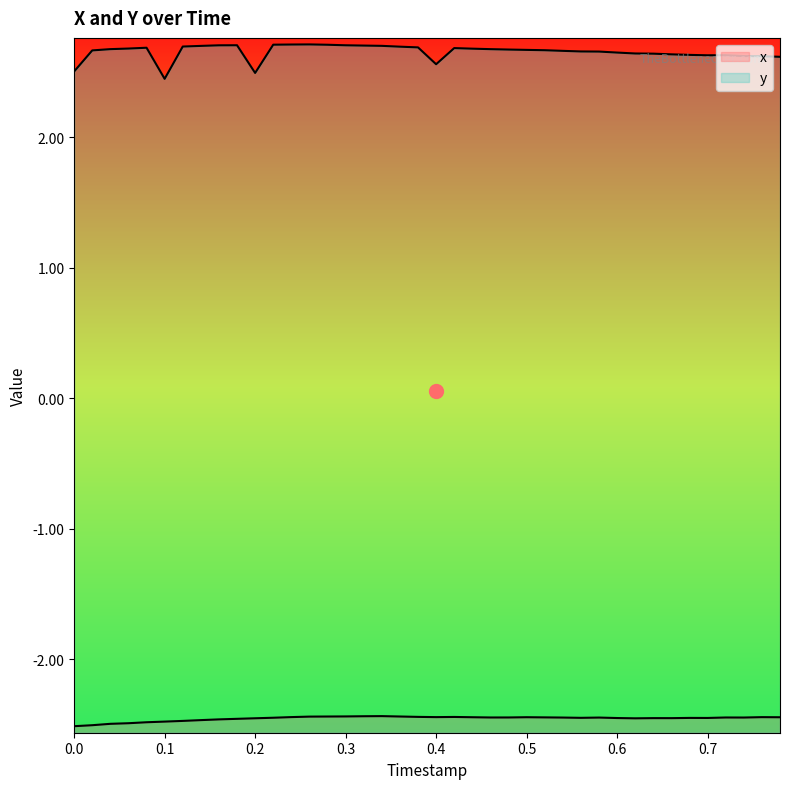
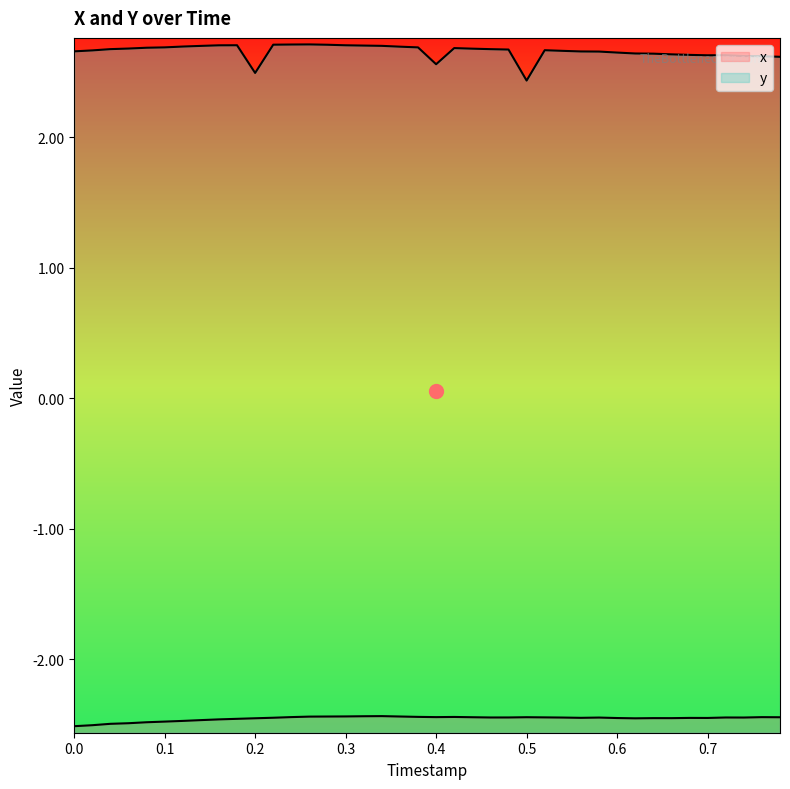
y, 0.0: 2.50 -> 2.66
y, 0.1: 2.45 -> 2.69
y, 0.5: 2.67 -> 2.43
